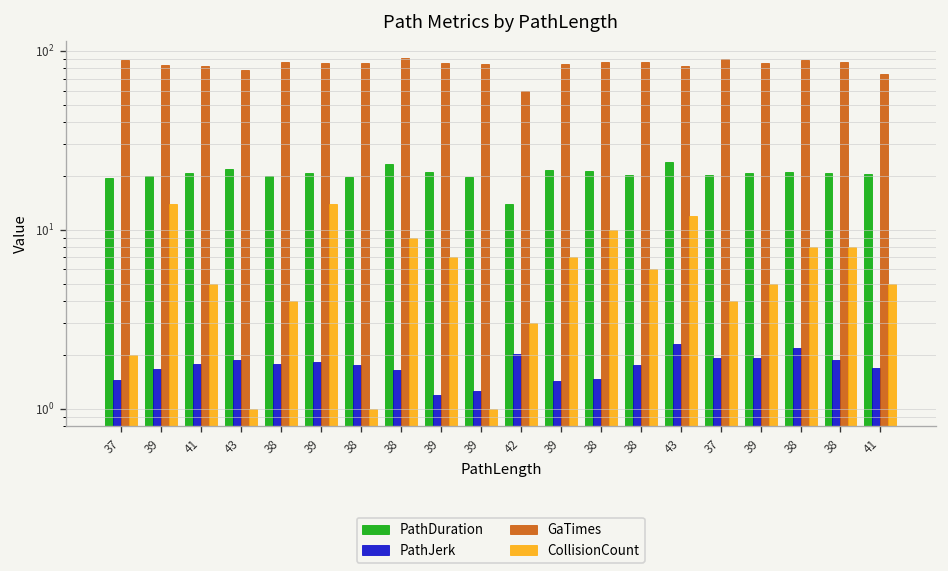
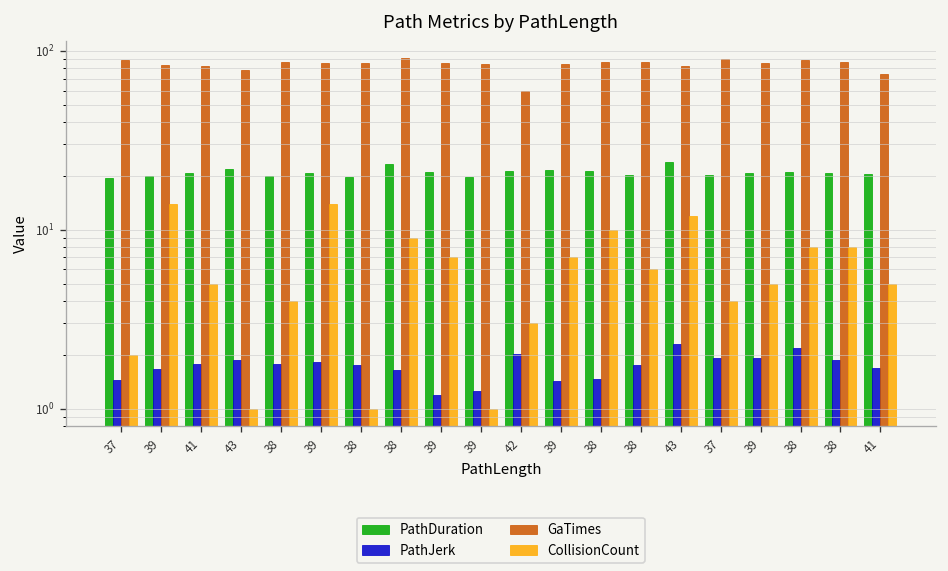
PathDuration, 42: 14 -> 21
